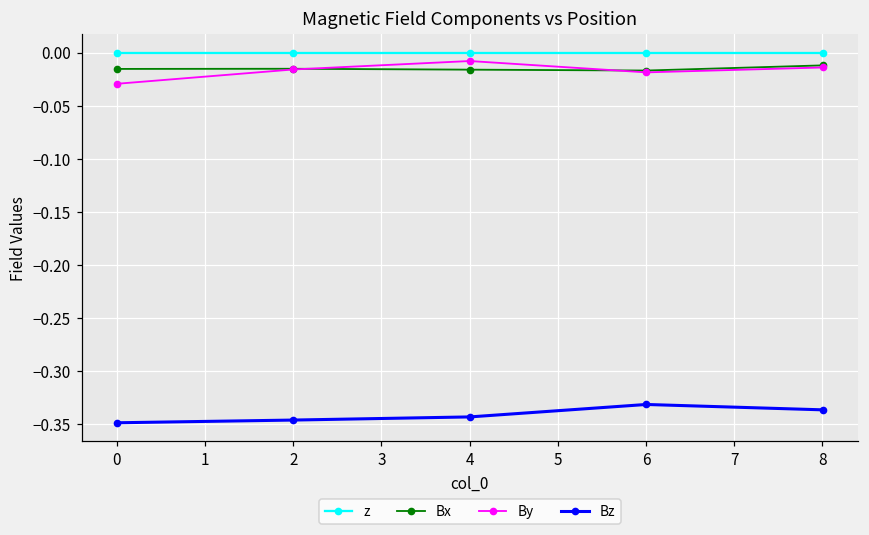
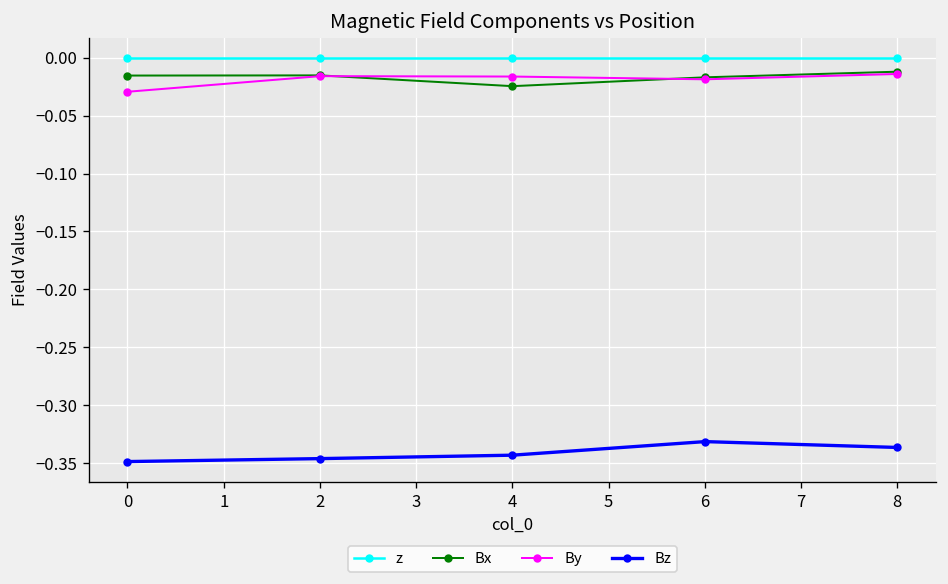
Bx, 4: -0.016 -> -0.025
By, 4: -0.01 -> -0.02
